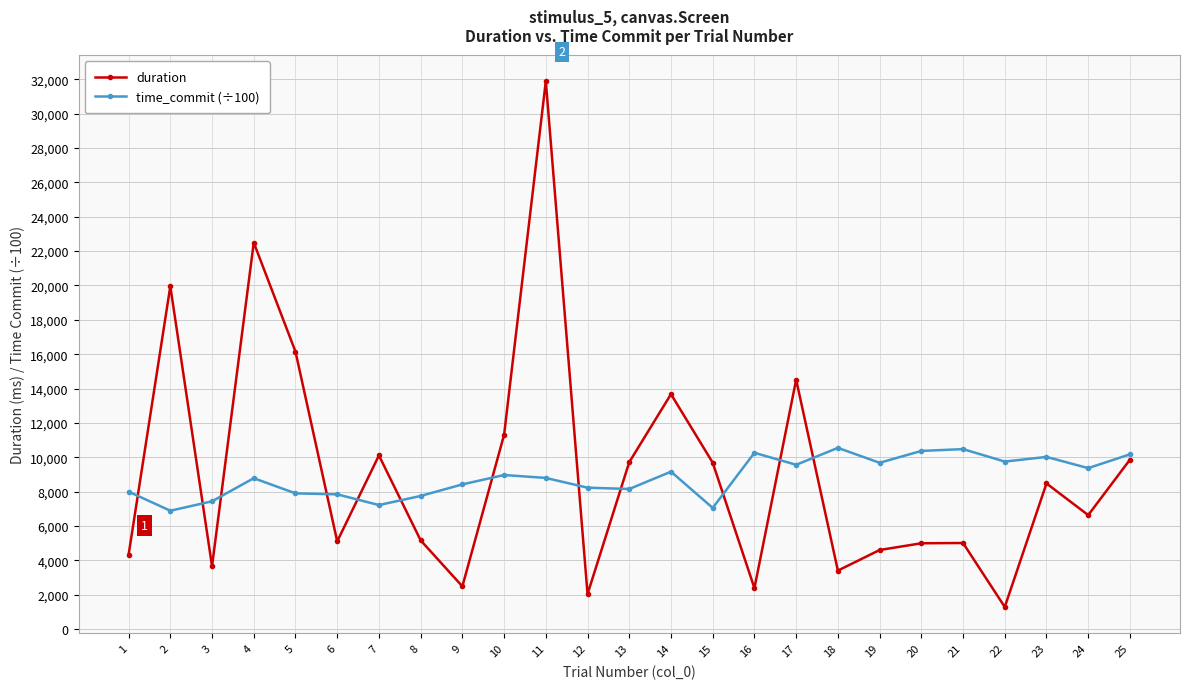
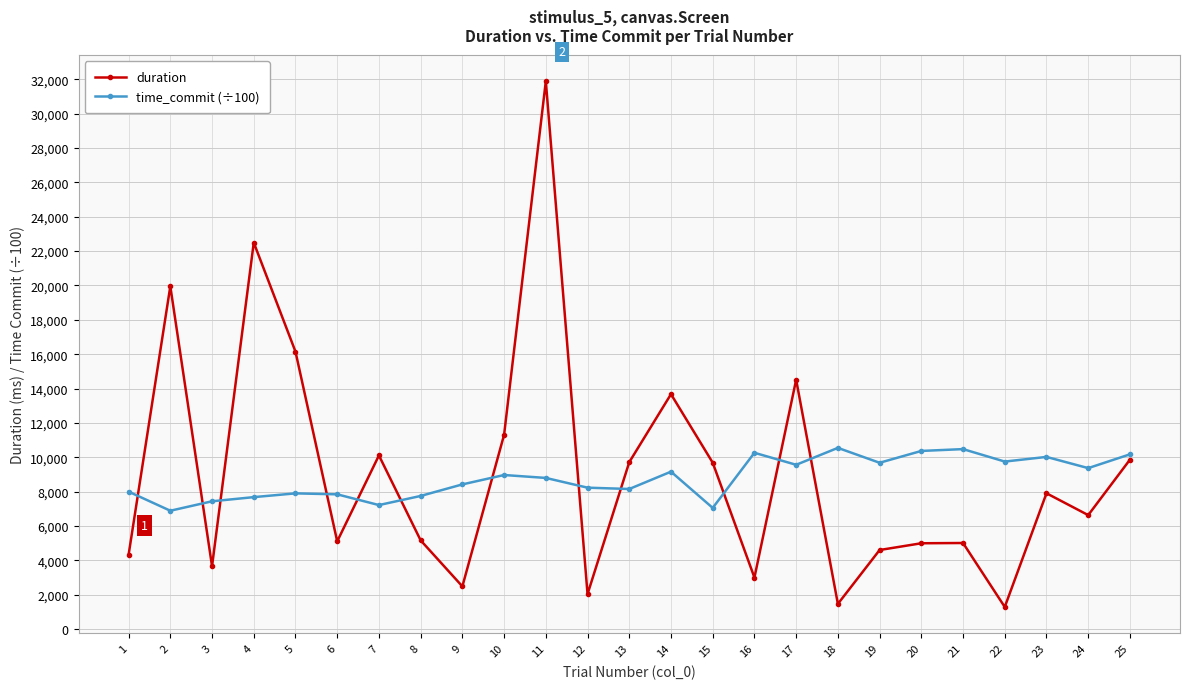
time_commit (÷100), 4: 8,800 -> 7,700
duration, 16: 2,400 -> 3,000
duration, 18: 3,400 -> 1,500
duration, 23: 8,500 -> 7,900
